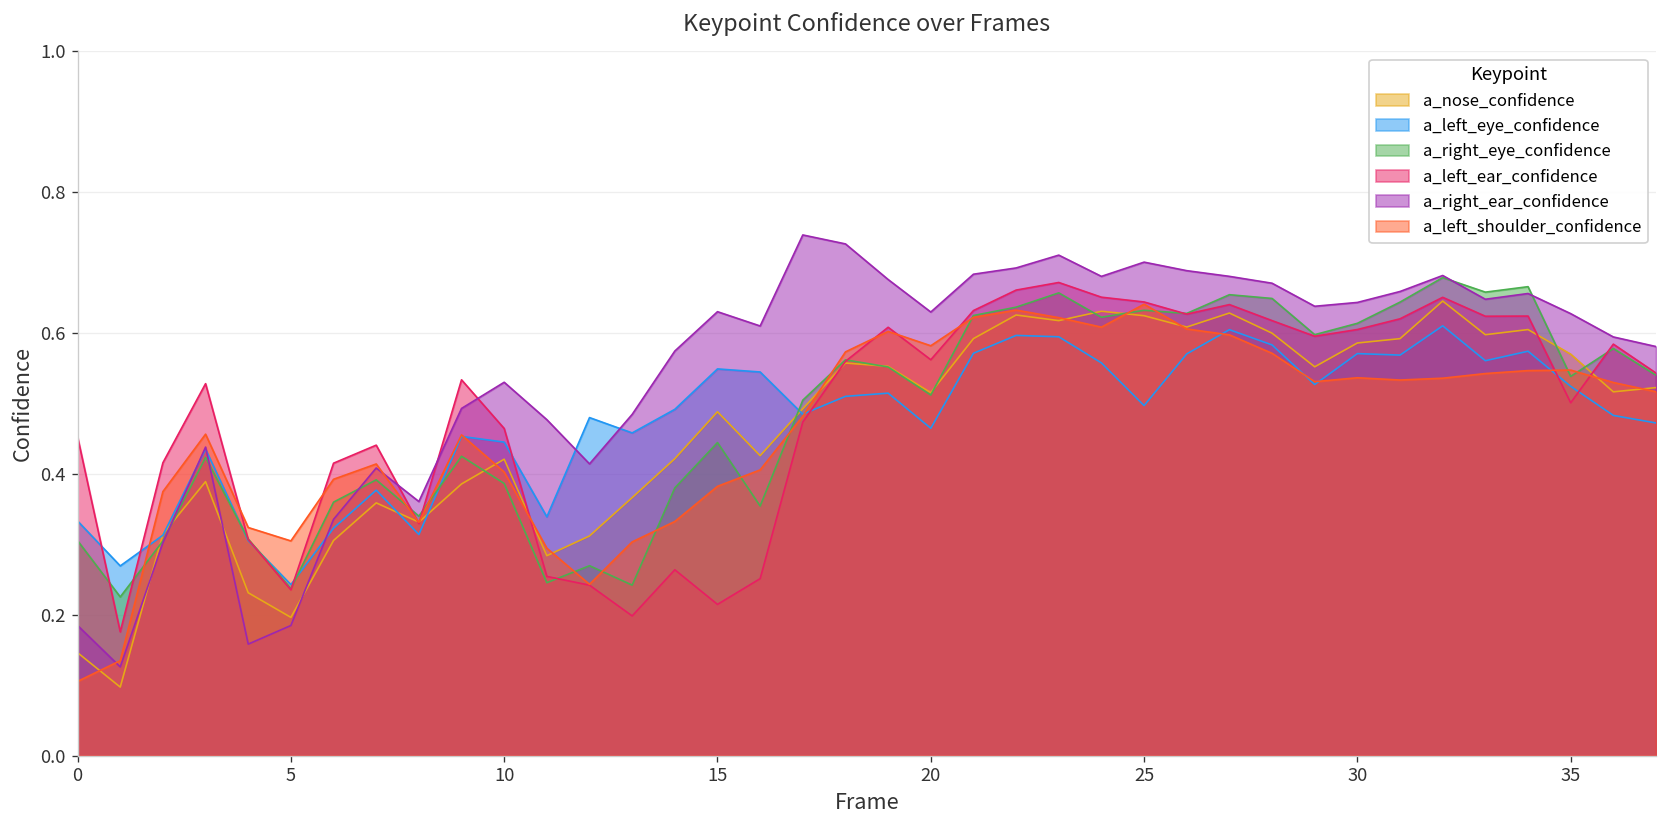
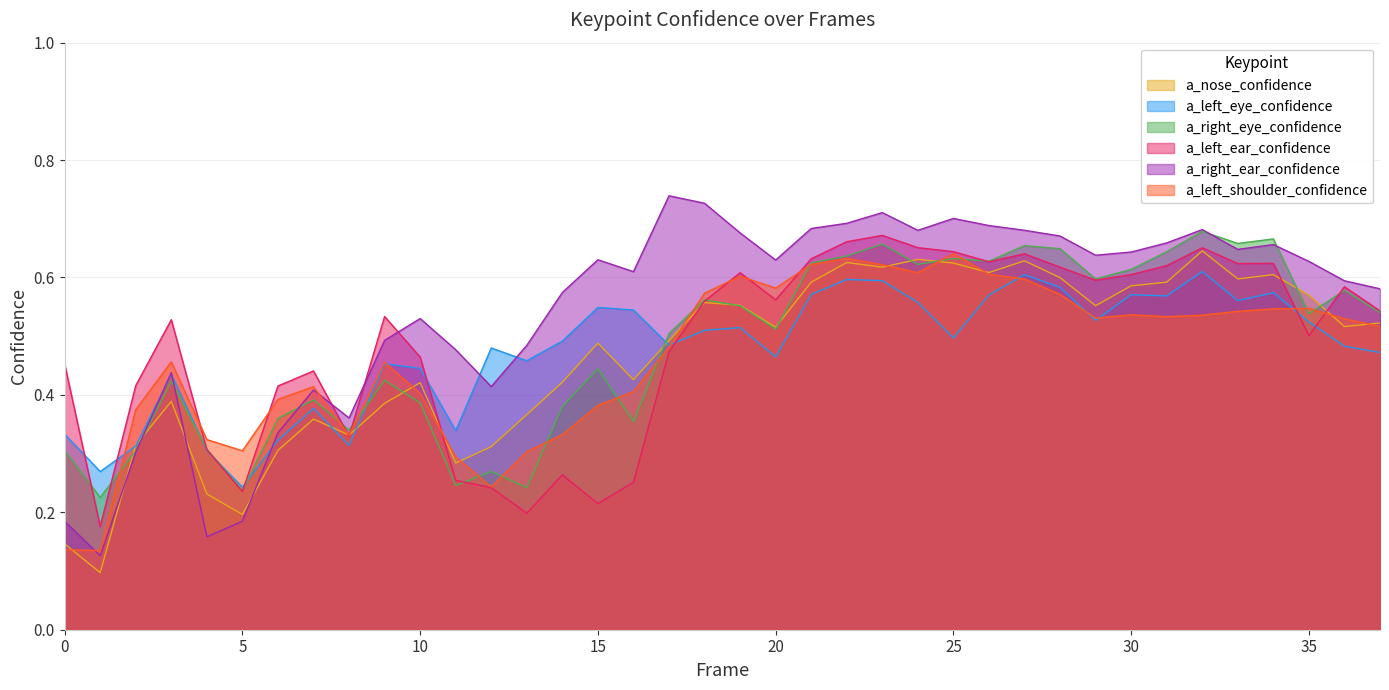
a_left_shoulder_confidence, 0: 0.11 -> 0.14
